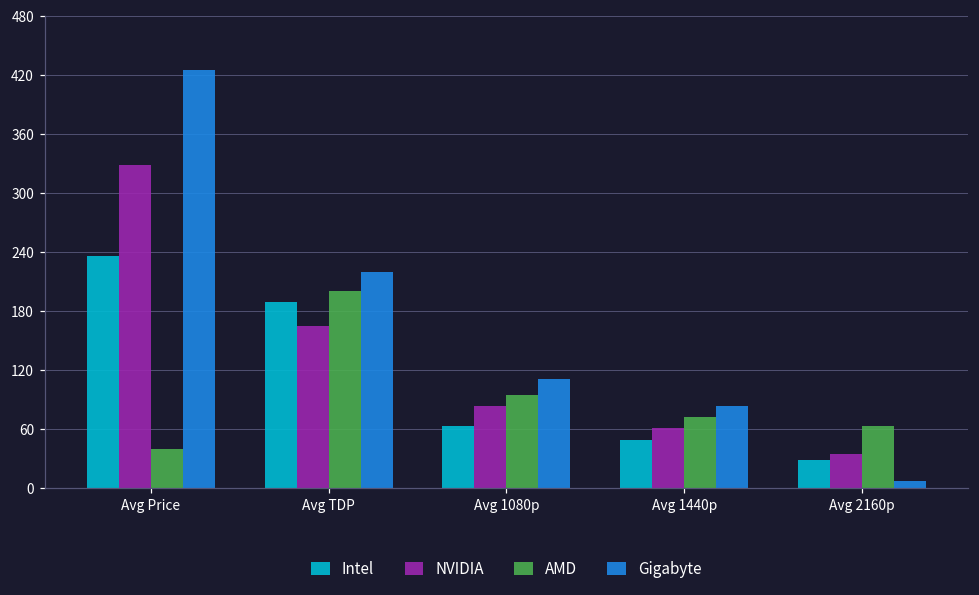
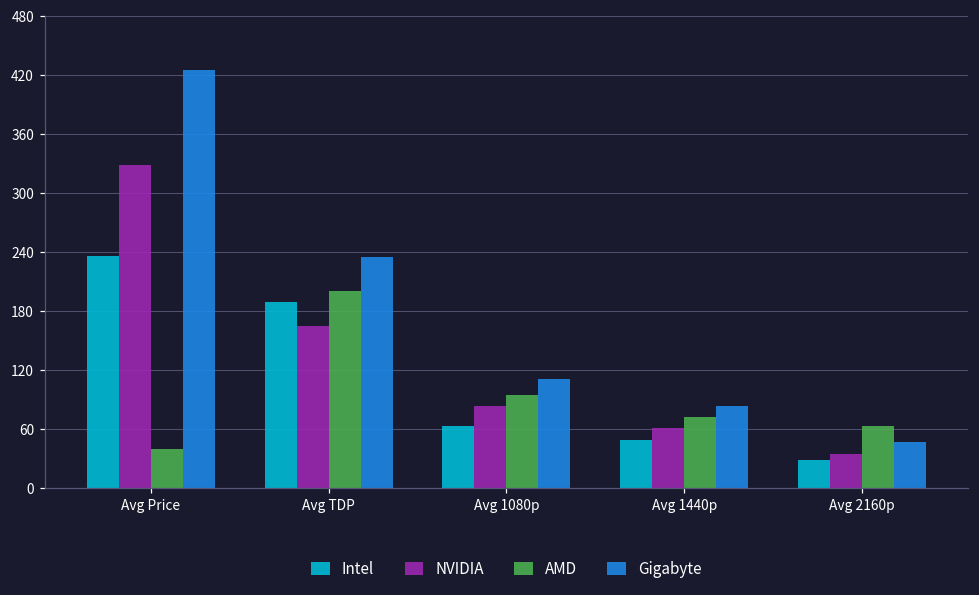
Gigabyte, Avg TDP: 220 -> 240
Gigabyte, Avg 2160p: 10 -> 50
